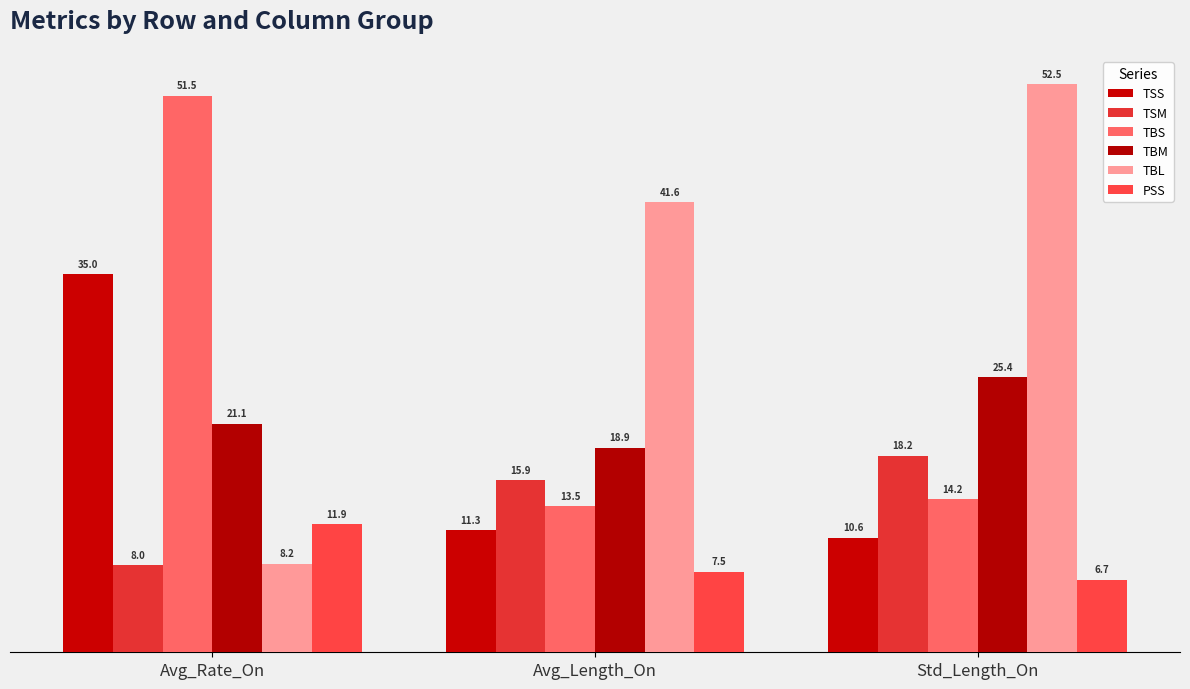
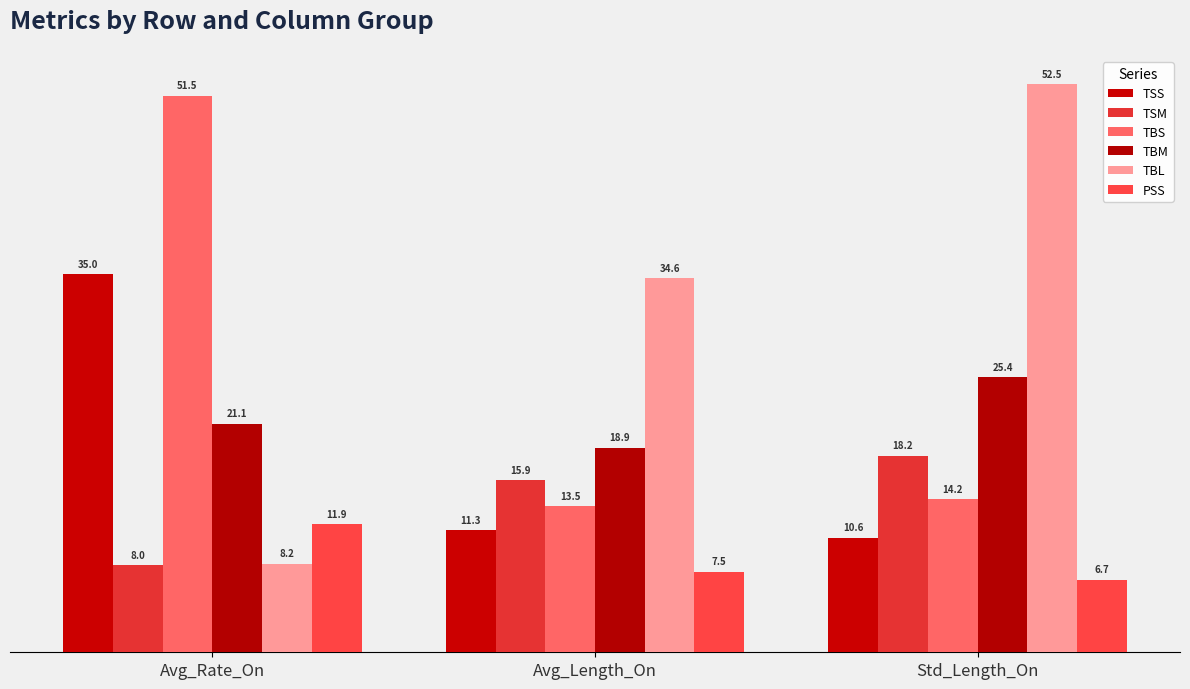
TBL, Avg_Length_On: 41.6 -> 34.6
